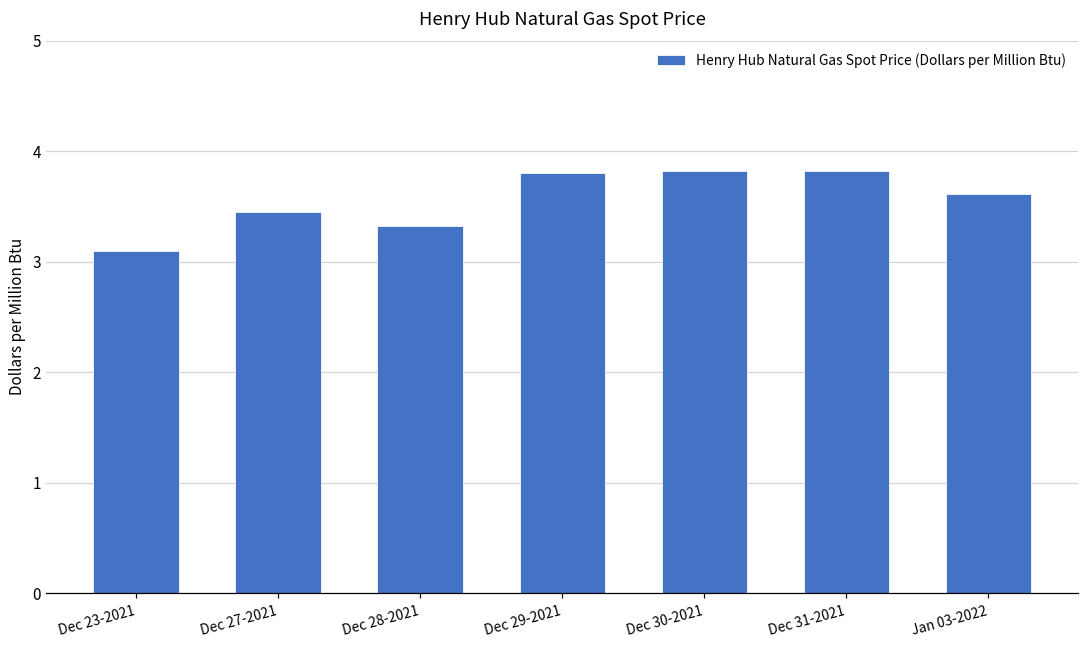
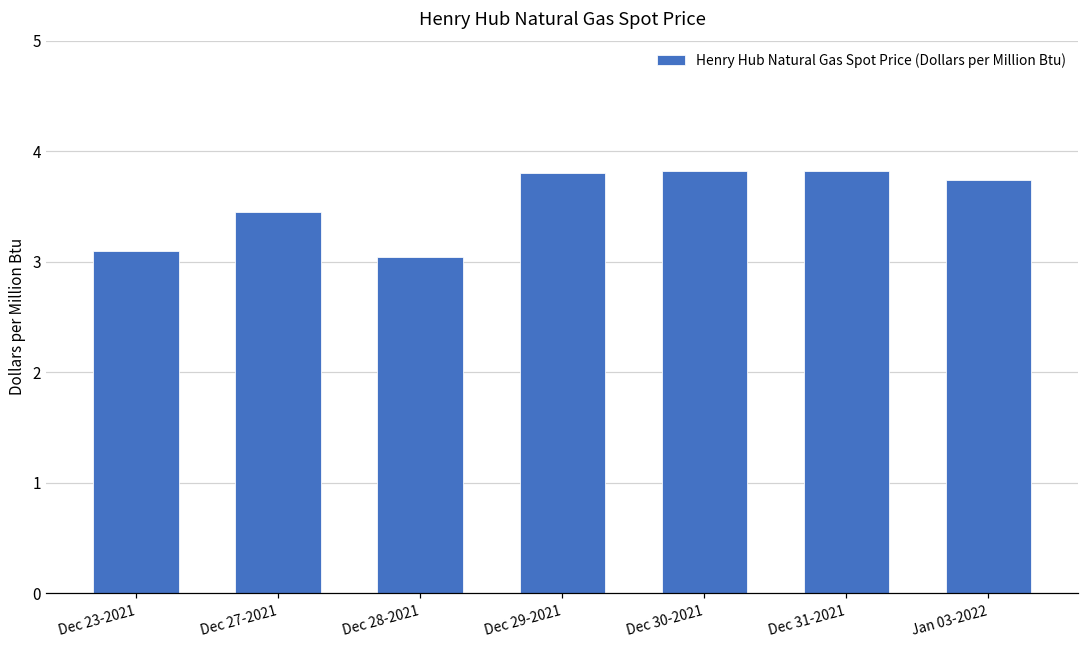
Dec 28-2021: 3.32 -> 3.04
Jan 03-2022: 3.61 -> 3.74
